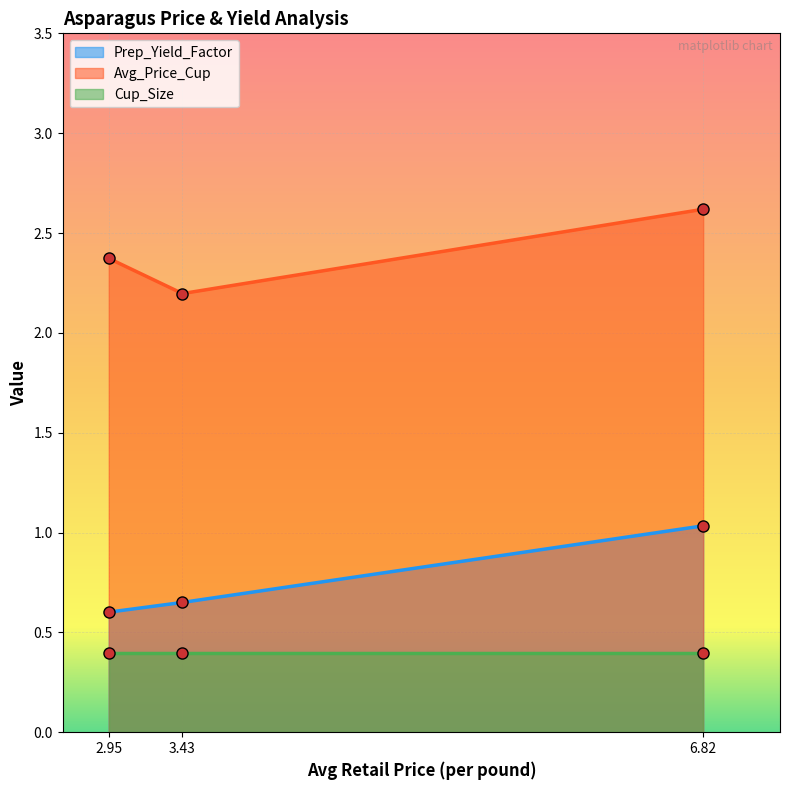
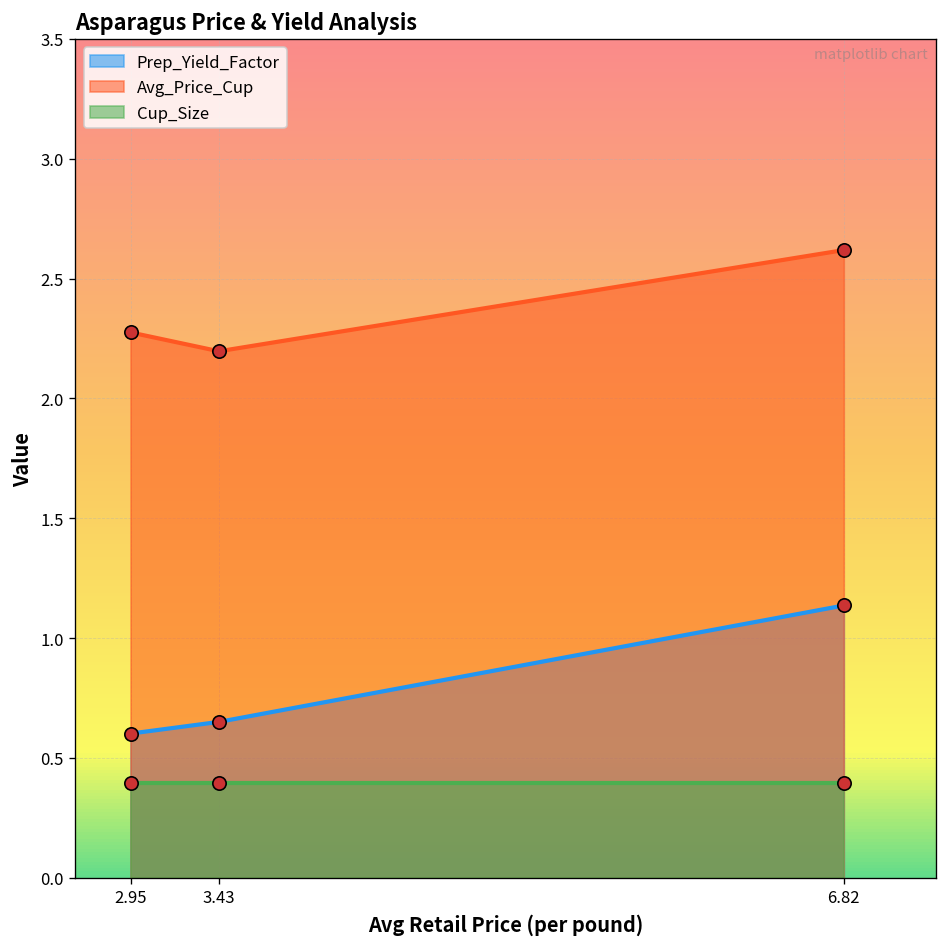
Avg_Price_Cup, 2.95: 2.37 -> 2.28
Prep_Yield_Factor, 6.82: 1.03 -> 1.14
